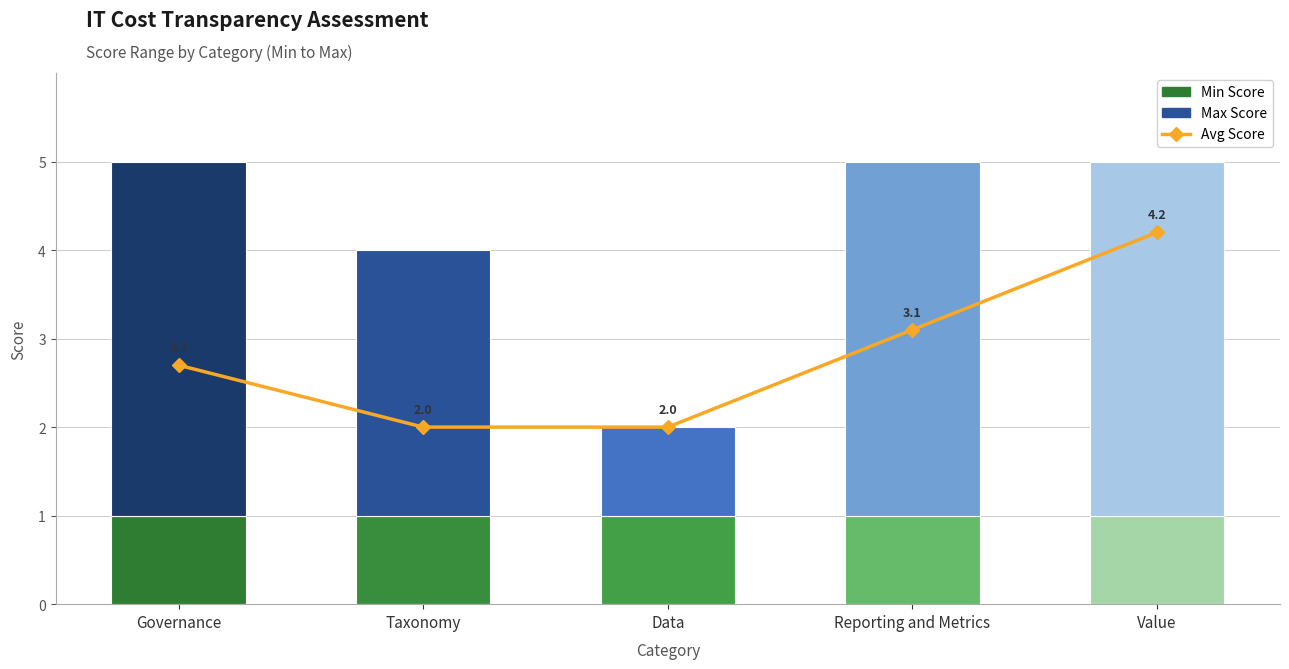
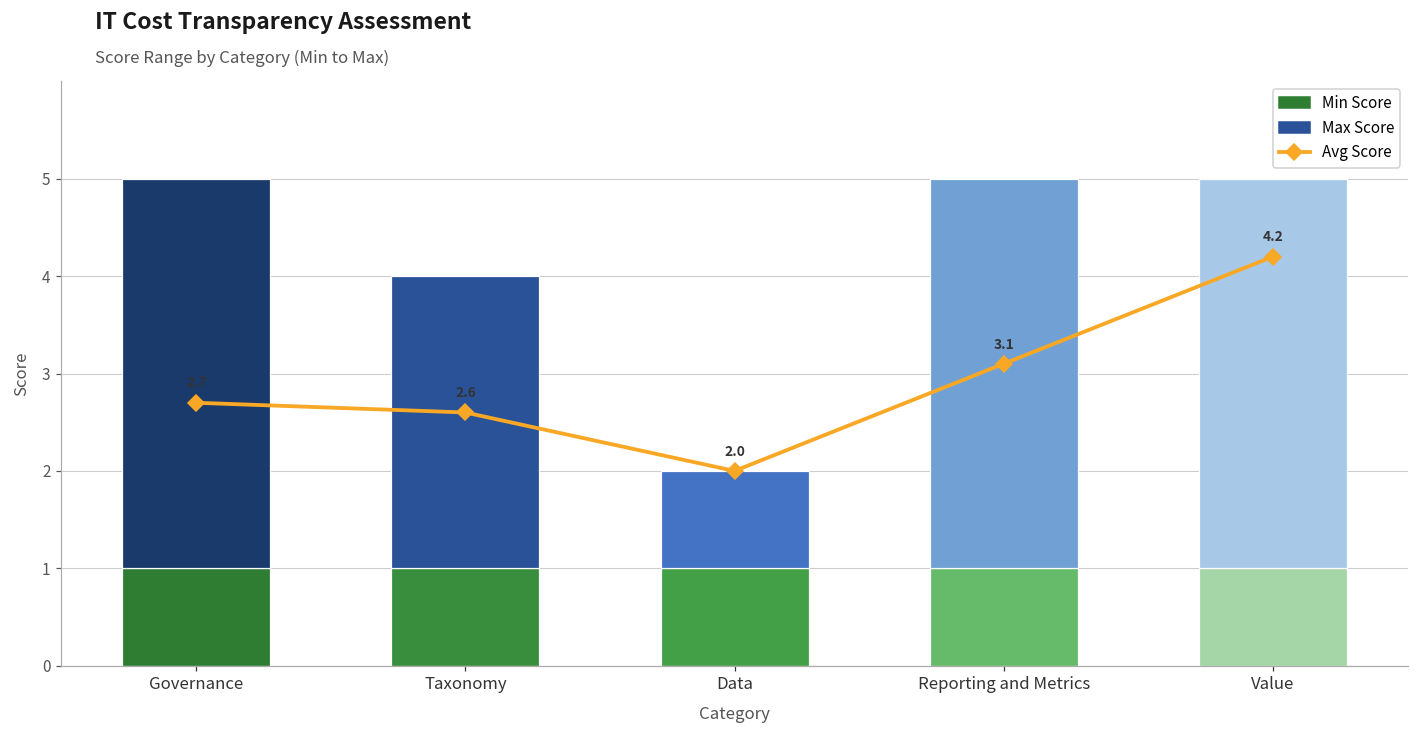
Avg Score, Taxonomy: 2.0 -> 2.6
